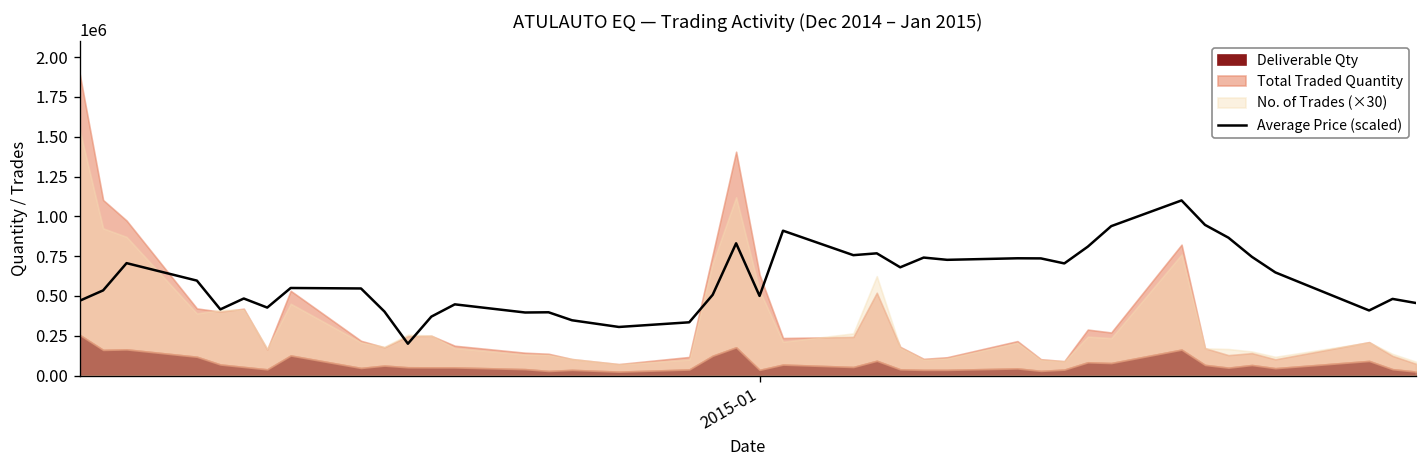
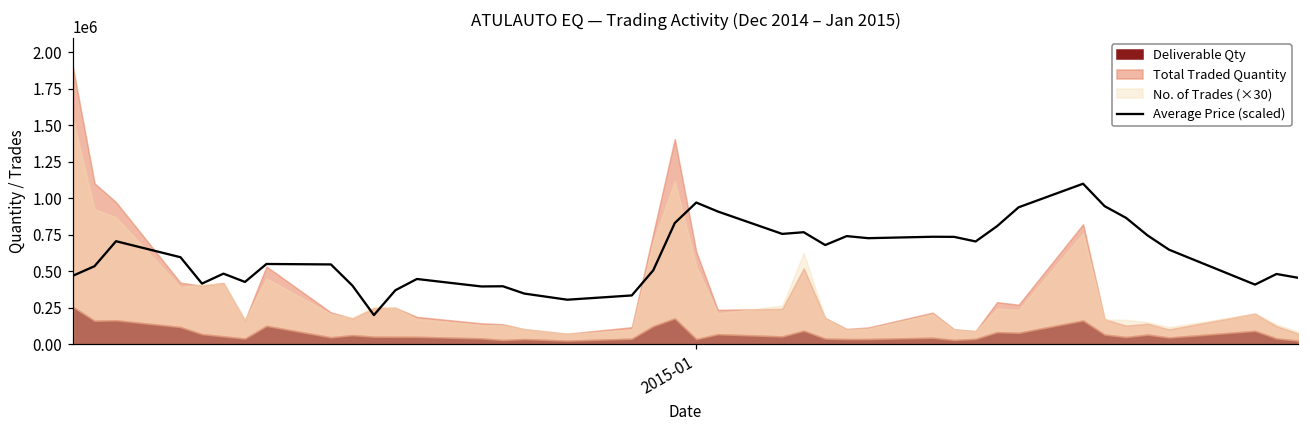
Average Price (scaled), 2015-01: 500000 -> 970000
